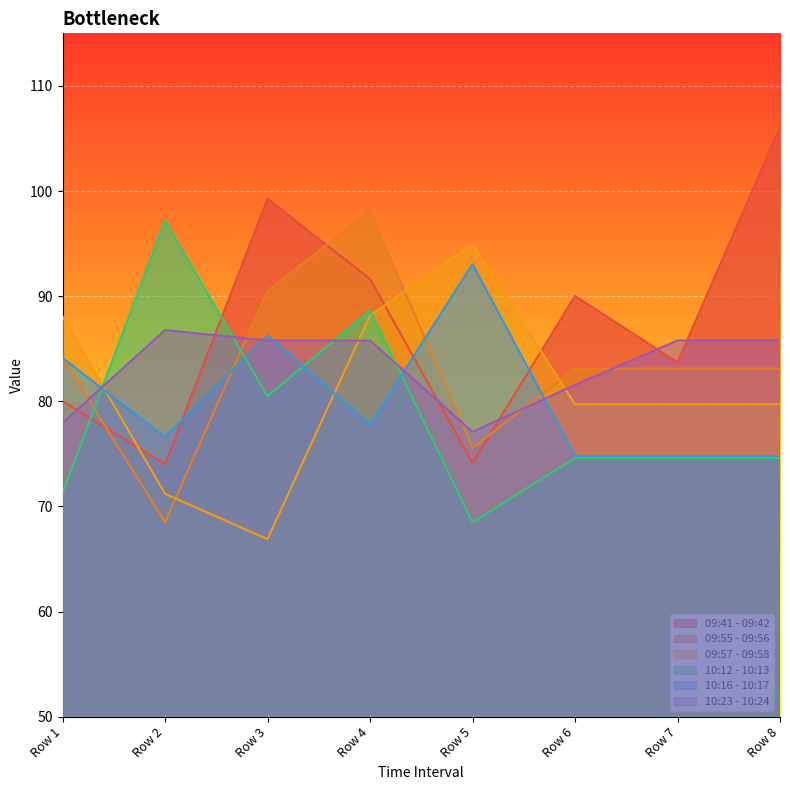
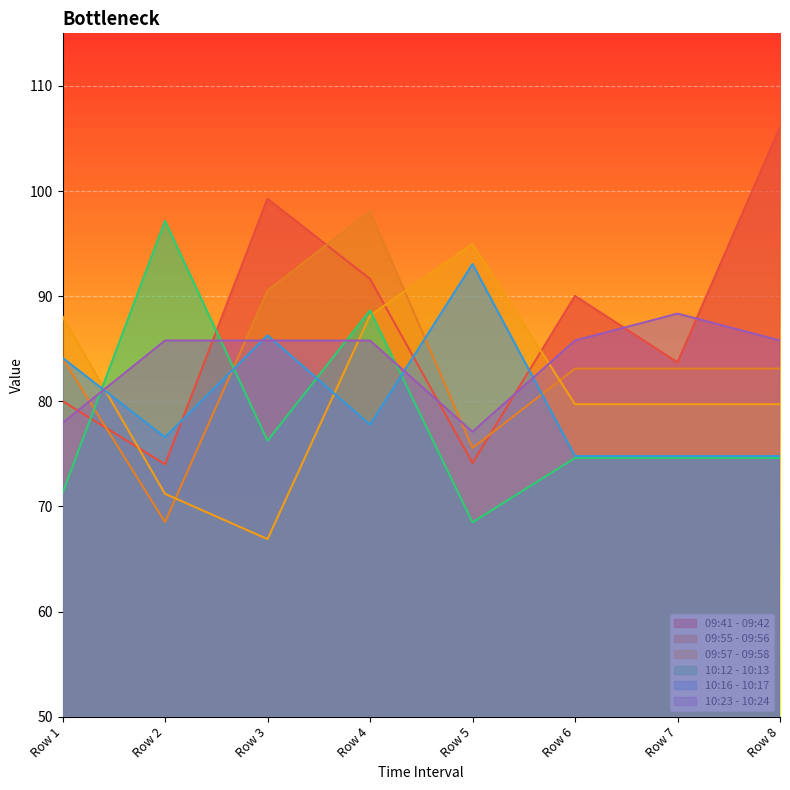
10:23 - 10:24, Row 2: 86.8 -> 85.8
10:12 - 10:13, Row 3: 80.5 -> 76.3
10:23 - 10:24, Row 6: 81.6 -> 85.8
10:23 - 10:24, Row 7: 85.8 -> 88.3
